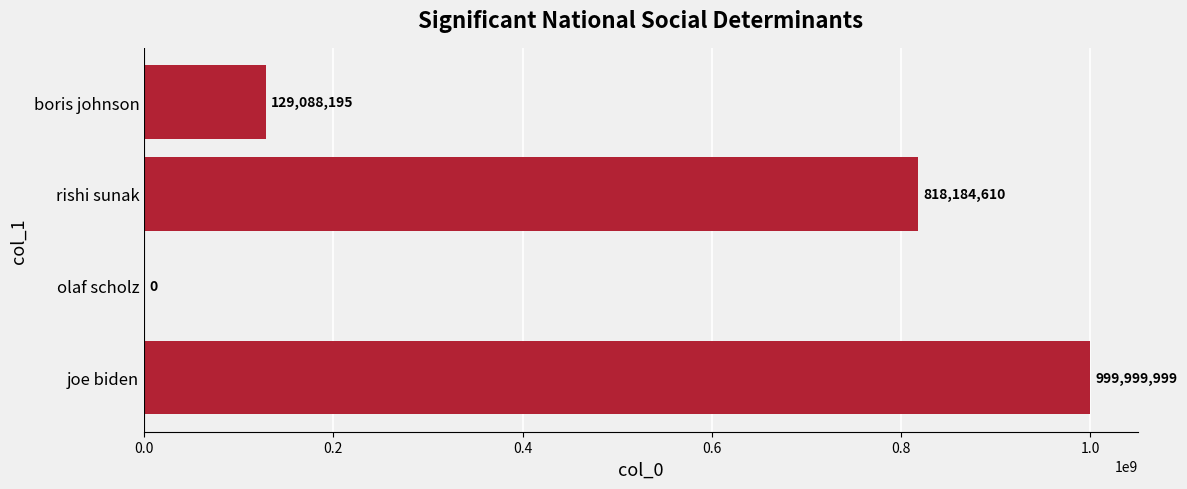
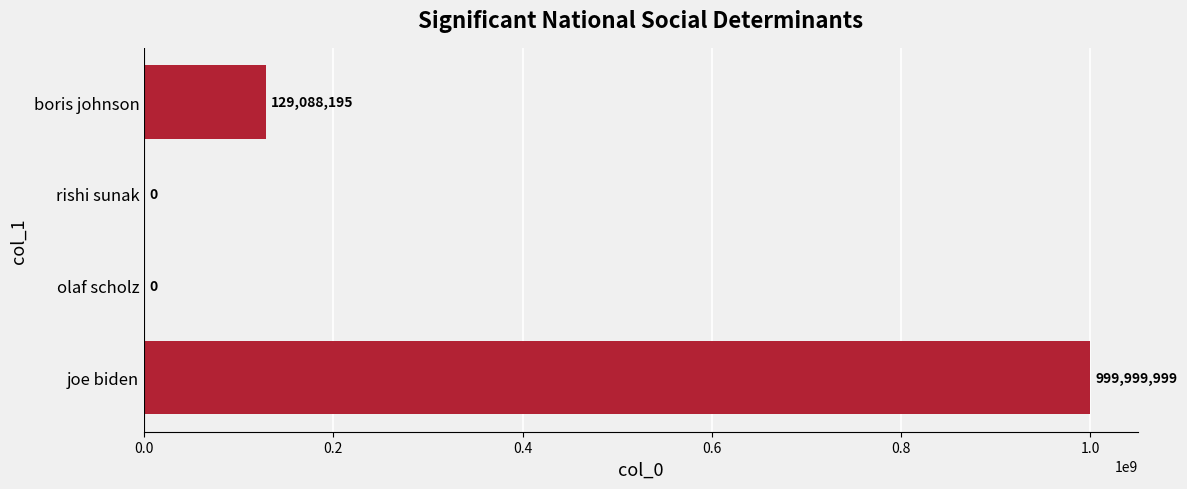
rishi sunak: 818,184,610 -> 0
